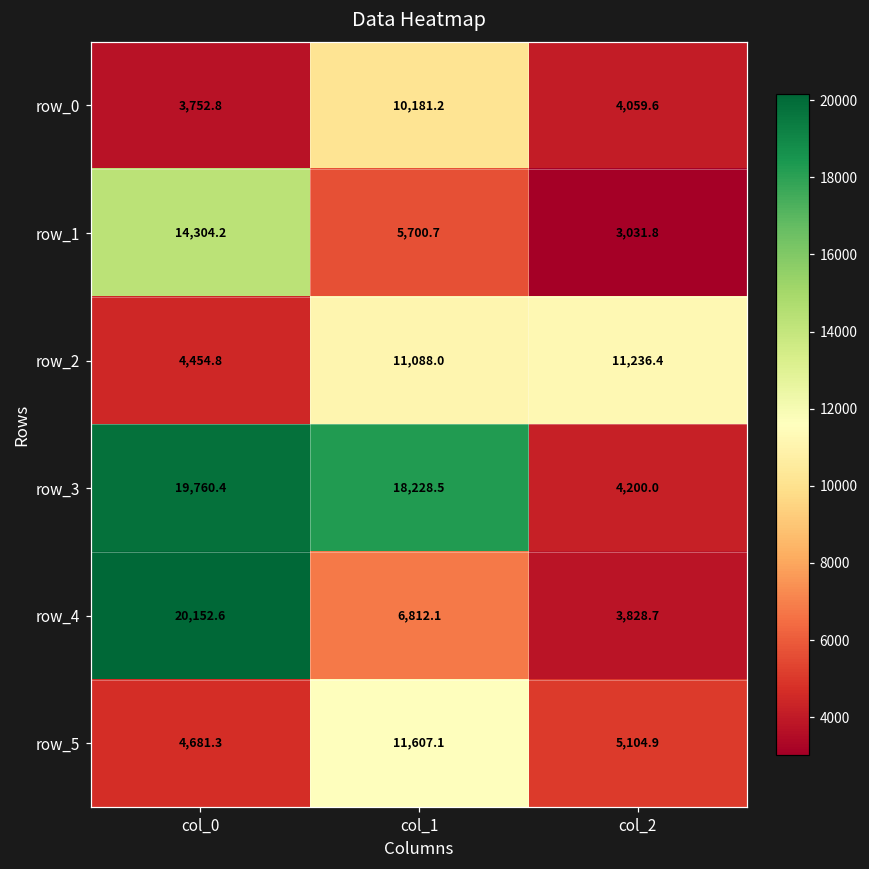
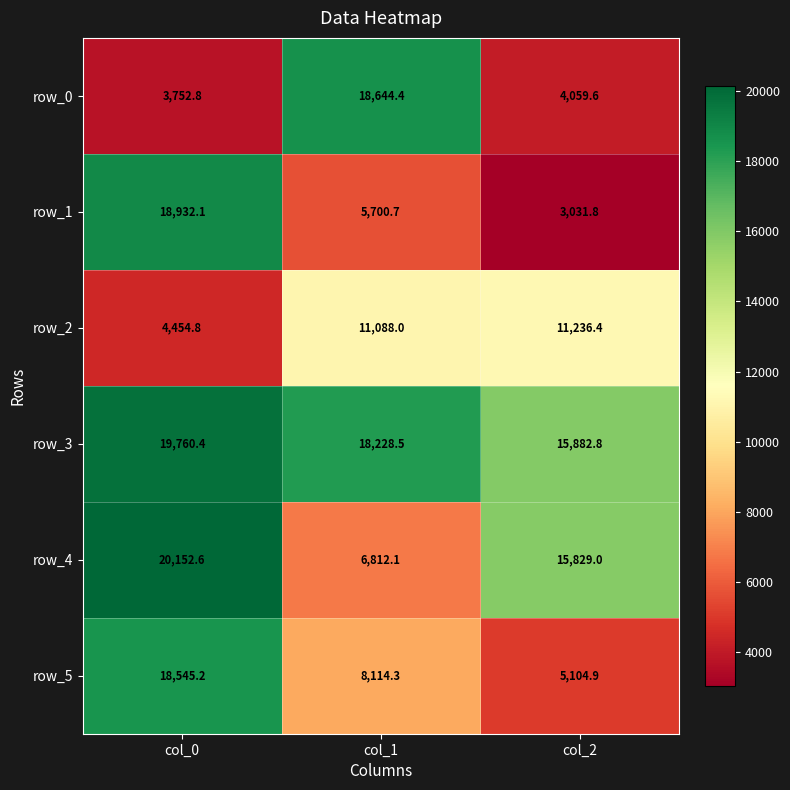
row_0, col_1: 10,181.2 -> 18,644.4
row_1, col_0: 14,304.2 -> 18,932.1
row_3, col_2: 4,200.0 -> 15,882.8
row_4, col_2: 3,828.7 -> 15,829.0
row_5, col_0: 4,681.3 -> 18,545.2
row_5, col_1: 11,607.1 -> 8,114.3
